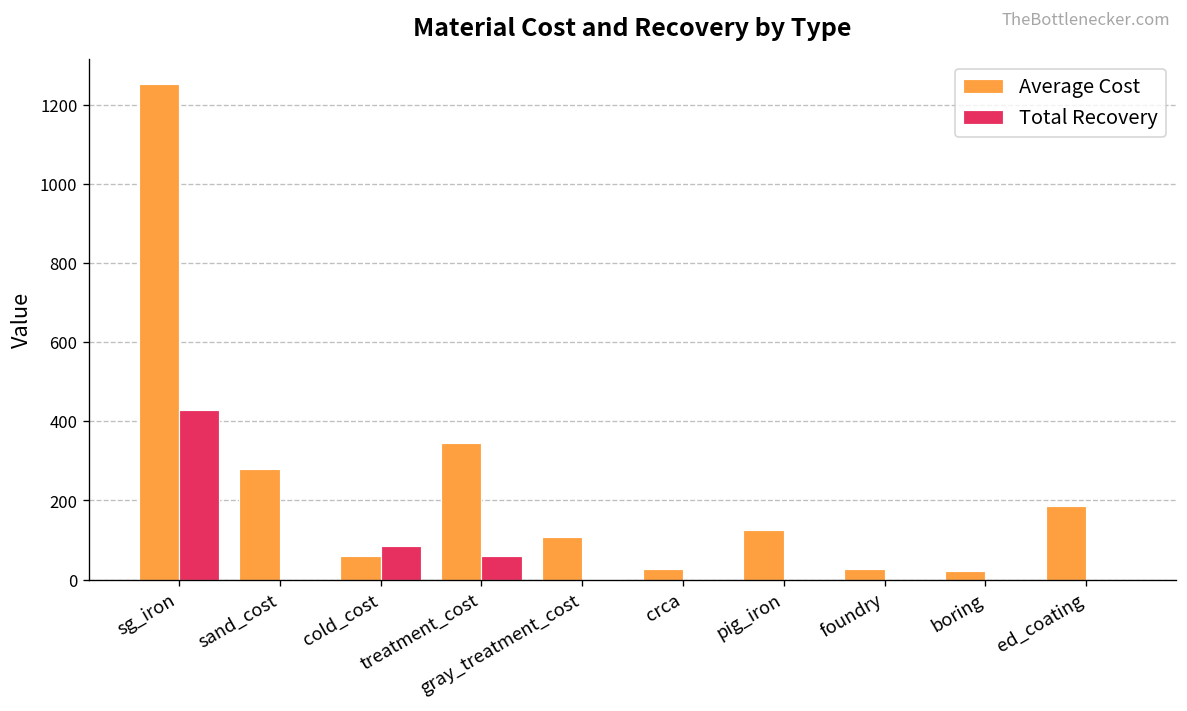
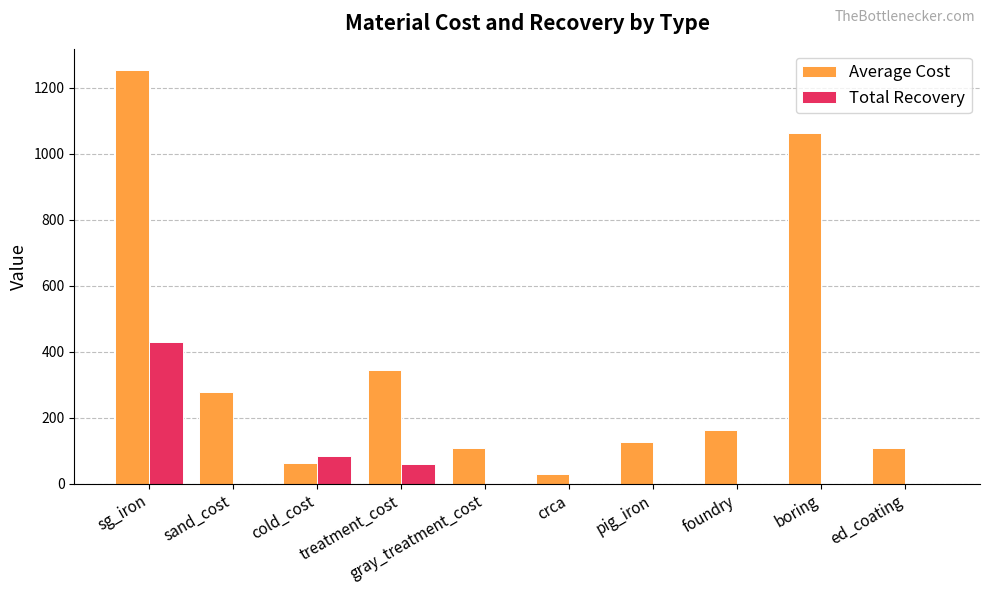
Average Cost, foundry: 30 -> 160
Average Cost, boring: 20 -> 1060
Average Cost, ed_coating: 190 -> 110
